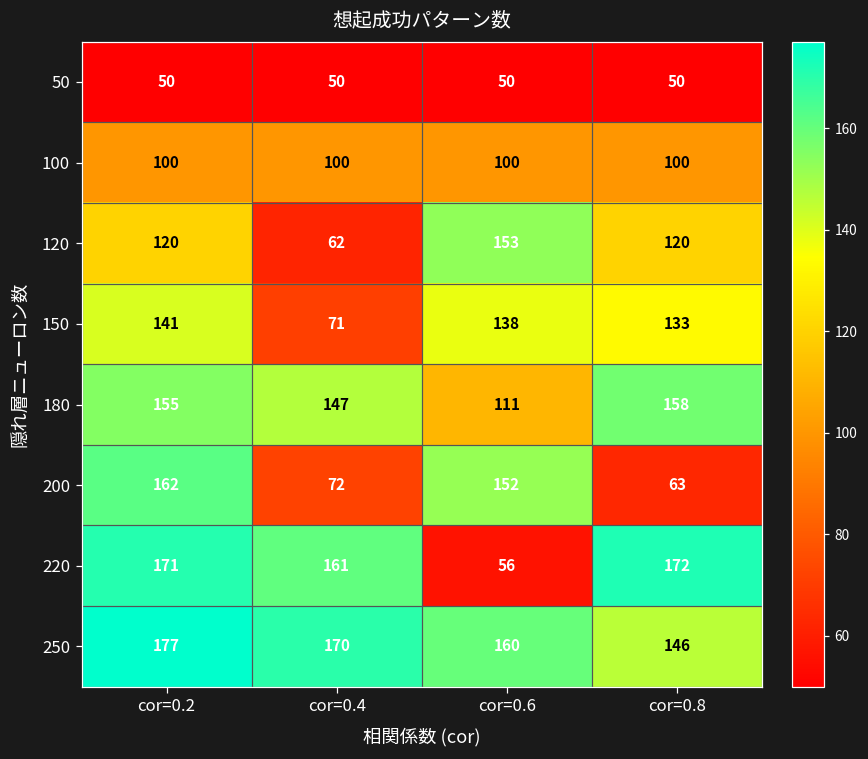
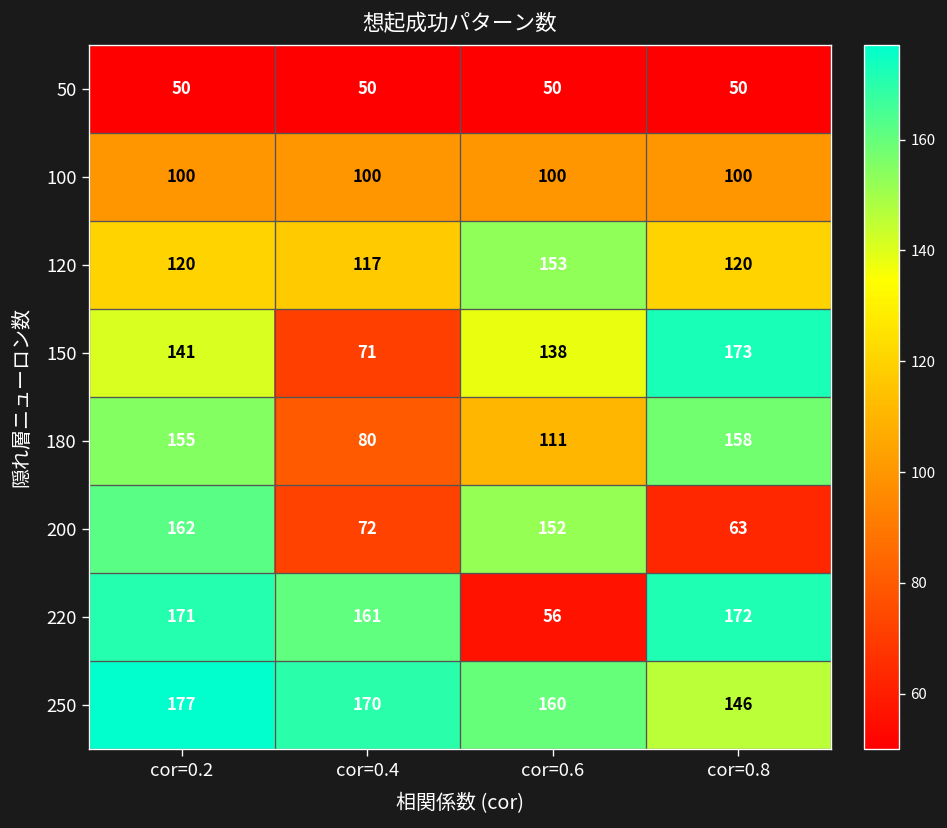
120, cor=0.4: 62 -> 117
150, cor=0.8: 133 -> 173
180, cor=0.4: 147 -> 80
